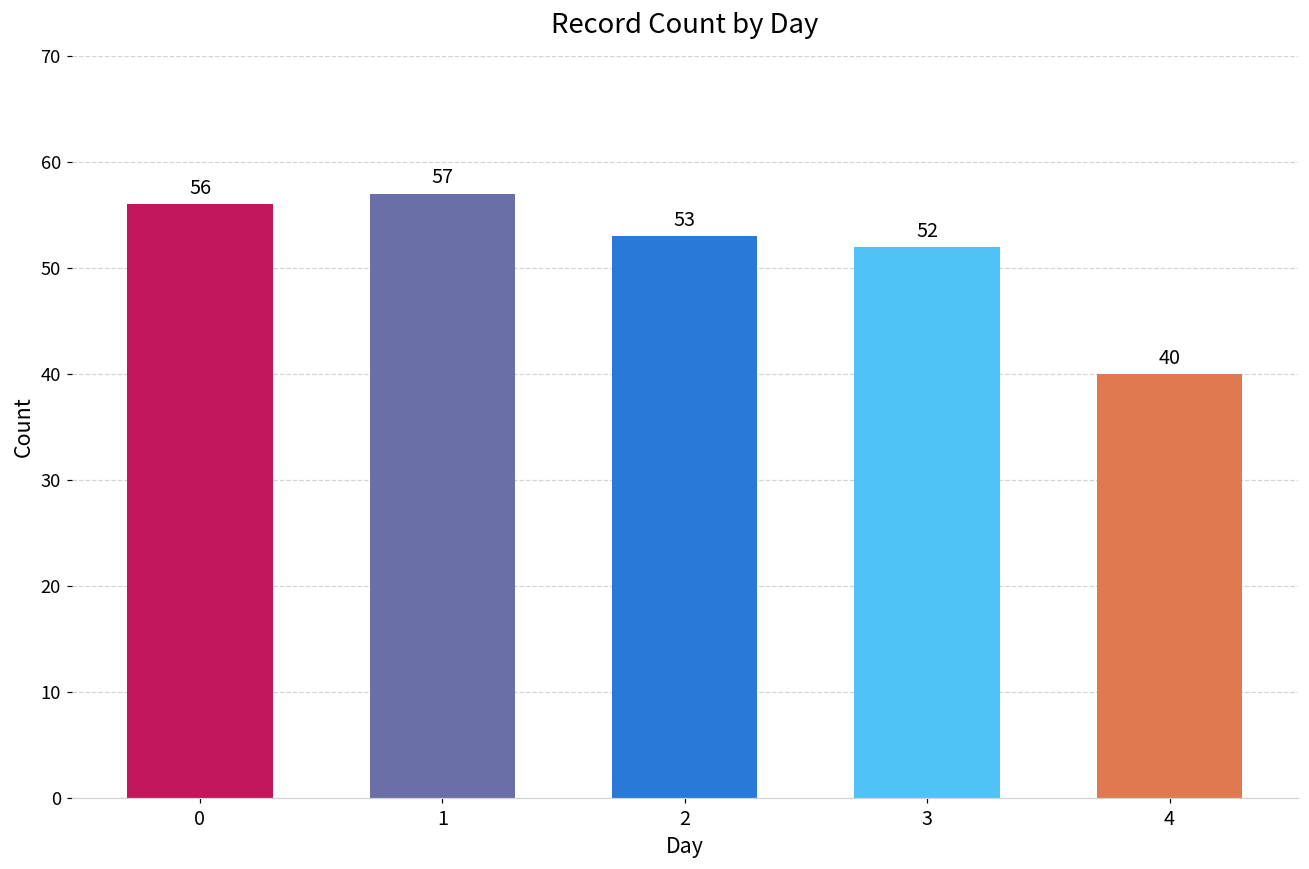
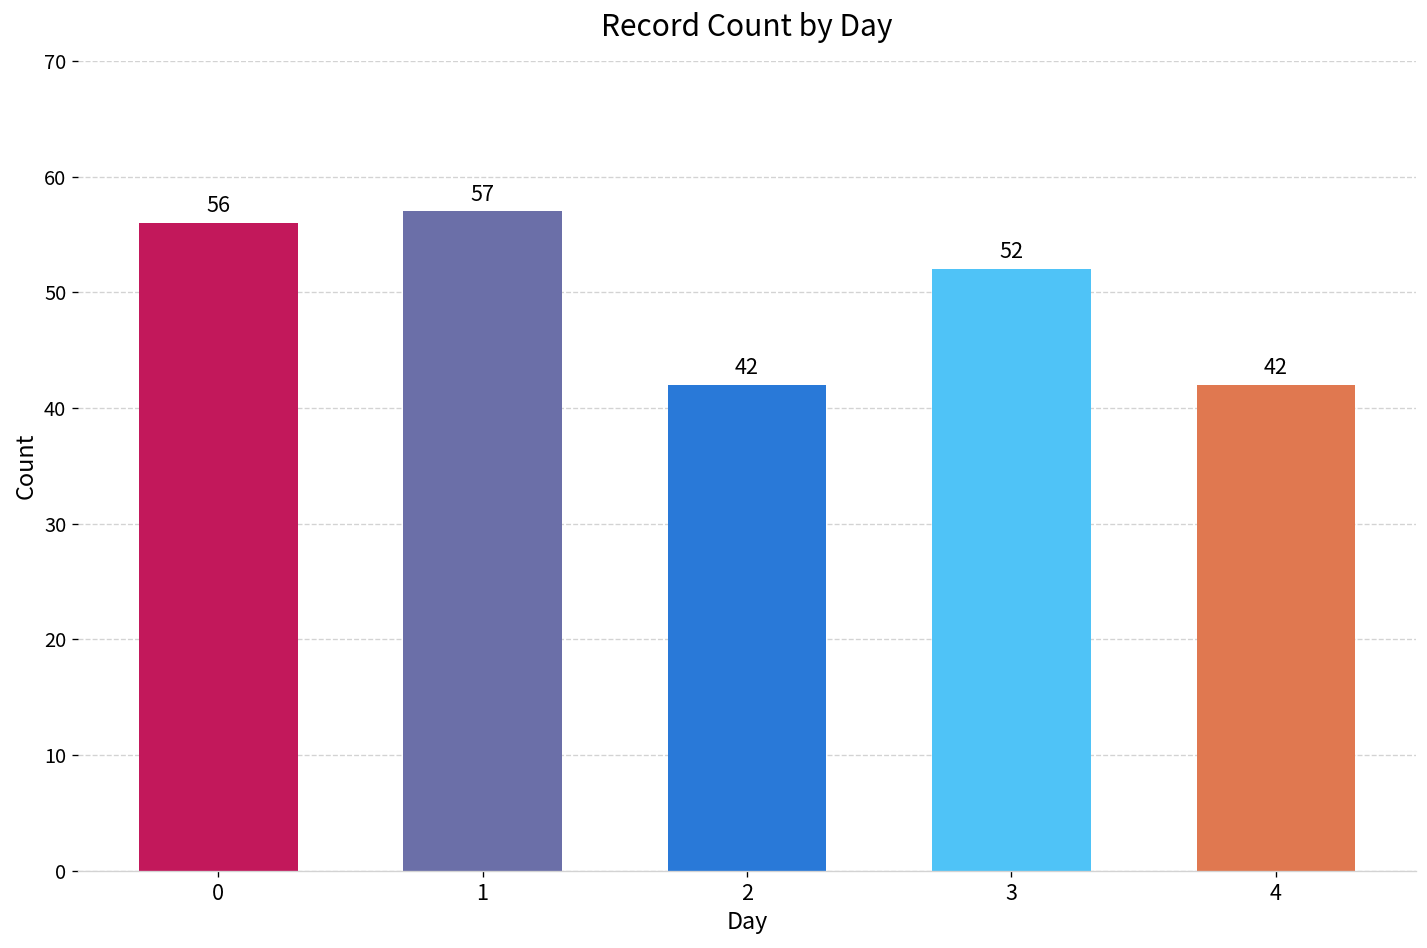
2: 53 -> 42
4: 40 -> 42
